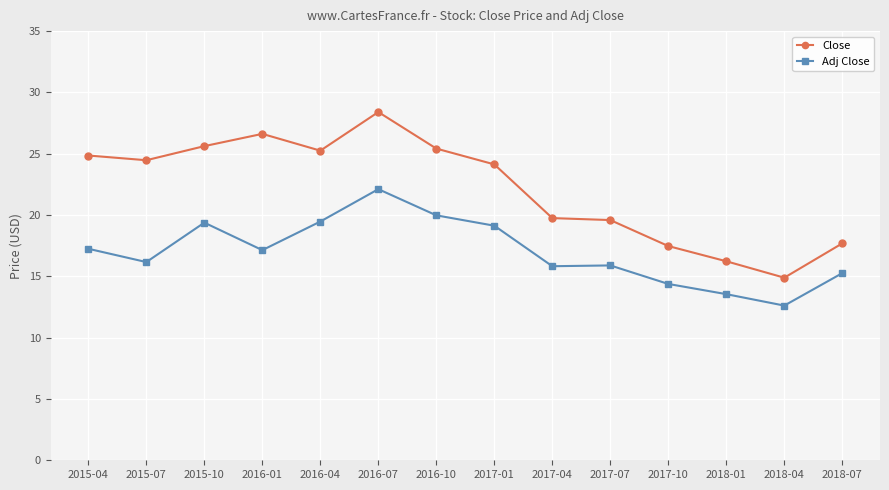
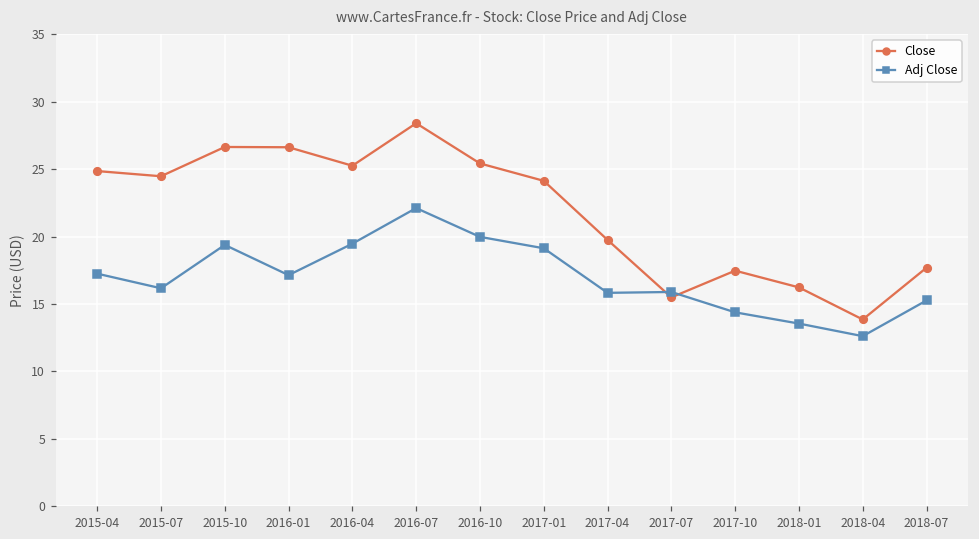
Close, 2015-10: 25.6 -> 26.6
Close, 2017-07: 19.6 -> 15.5
Close, 2018-04: 14.9 -> 13.9
